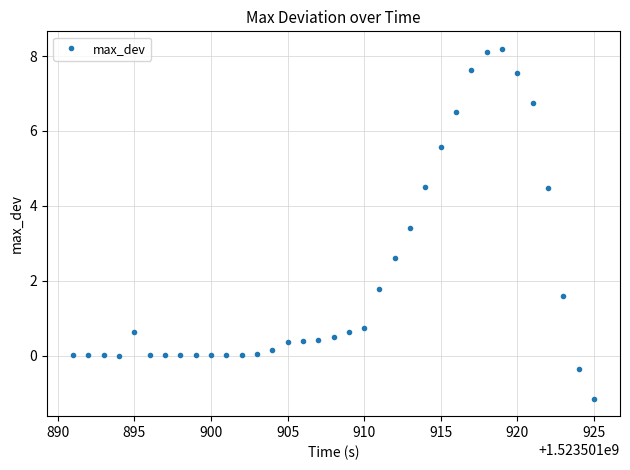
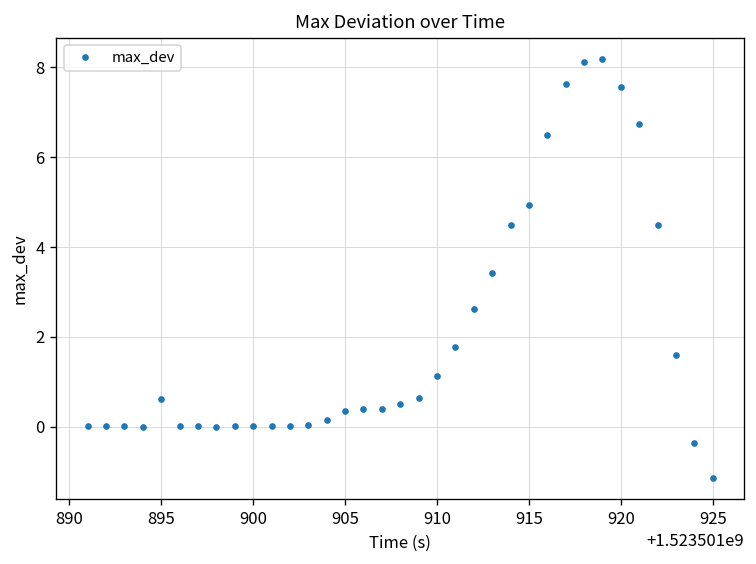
910: 0.7 -> 1.1
915: 5.6 -> 4.9
